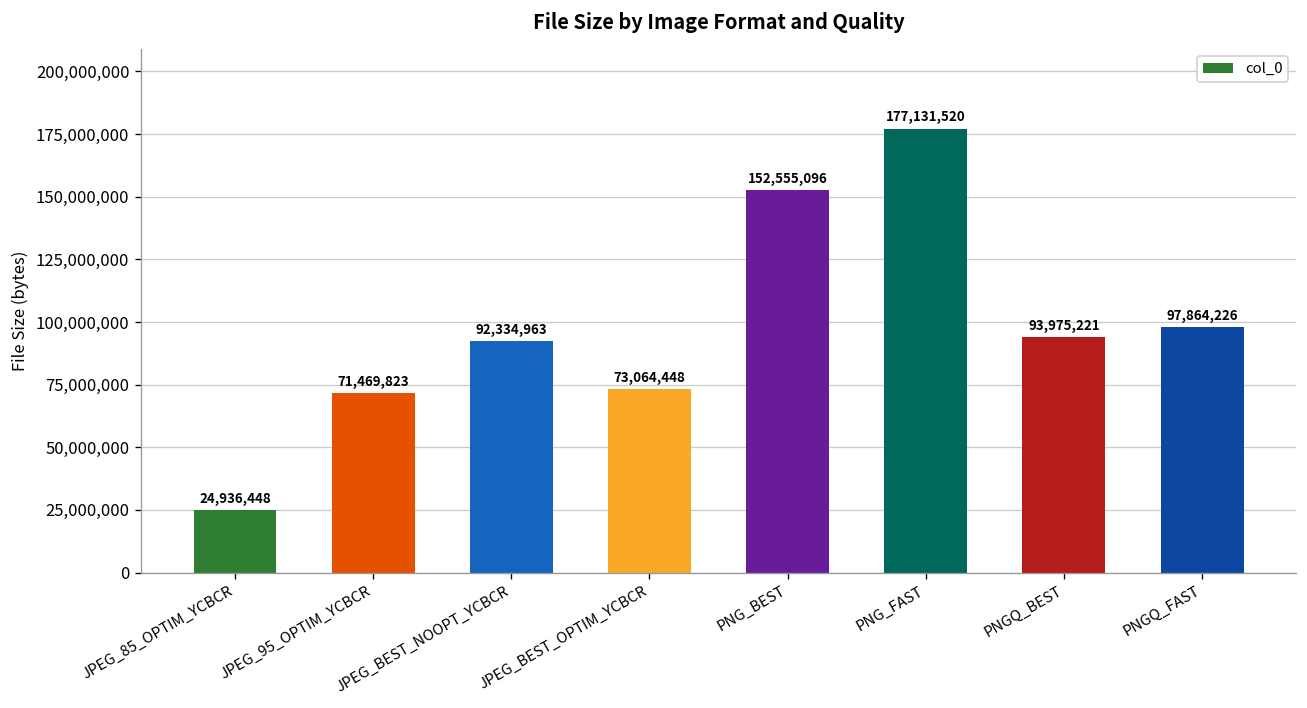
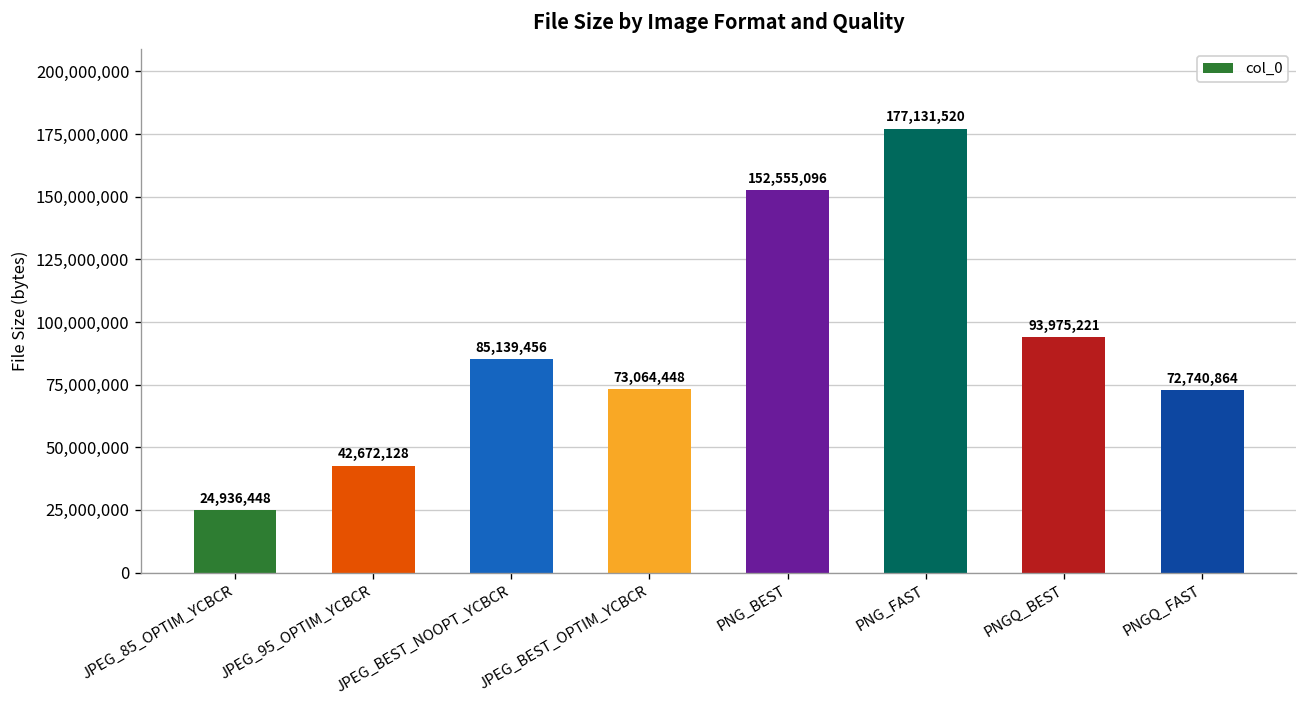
JPEG_95_OPTIM_YCBCR: 71,469,823 -> 42,672,128
JPEG_BEST_NOOPT_YCBCR: 92,334,963 -> 85,139,456
PNGQ_FAST: 97,864,226 -> 72,740,864
